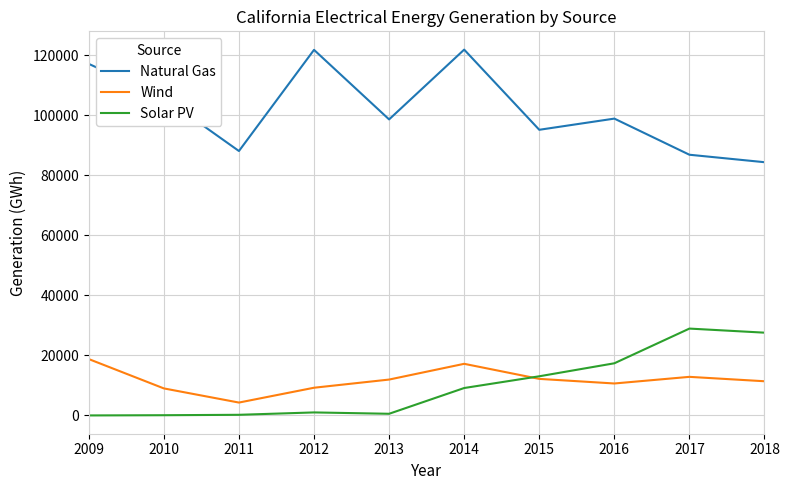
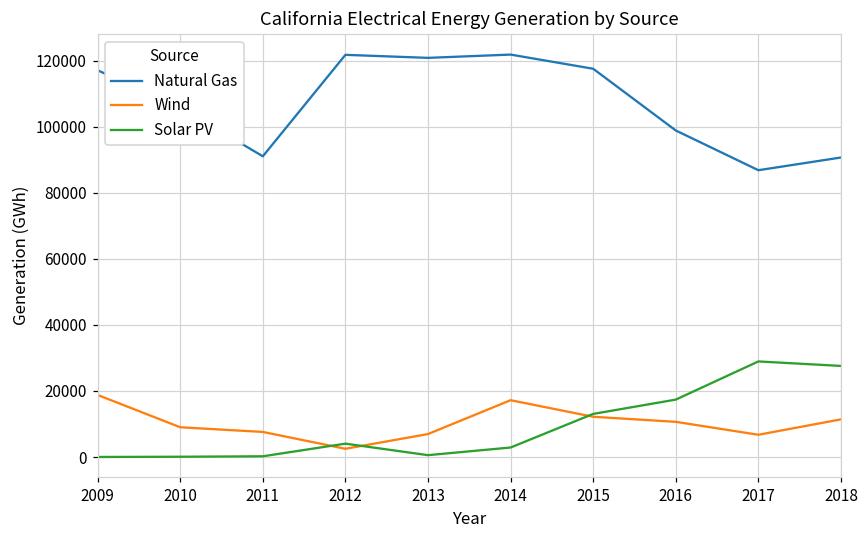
Natural Gas, 2011: 88000 -> 91000
Wind, 2011: 4000 -> 8000
Wind, 2012: 9000 -> 3000
Solar PV, 2012: 1000 -> 4000
Natural Gas, 2013: 99000 -> 121000
Wind, 2013: 12000 -> 7000
Solar PV, 2014: 9000 -> 3000
Natural Gas, 2015: 95000 -> 118000
Wind, 2017: 13000 -> 7000
Natural Gas, 2018: 84000 -> 91000
